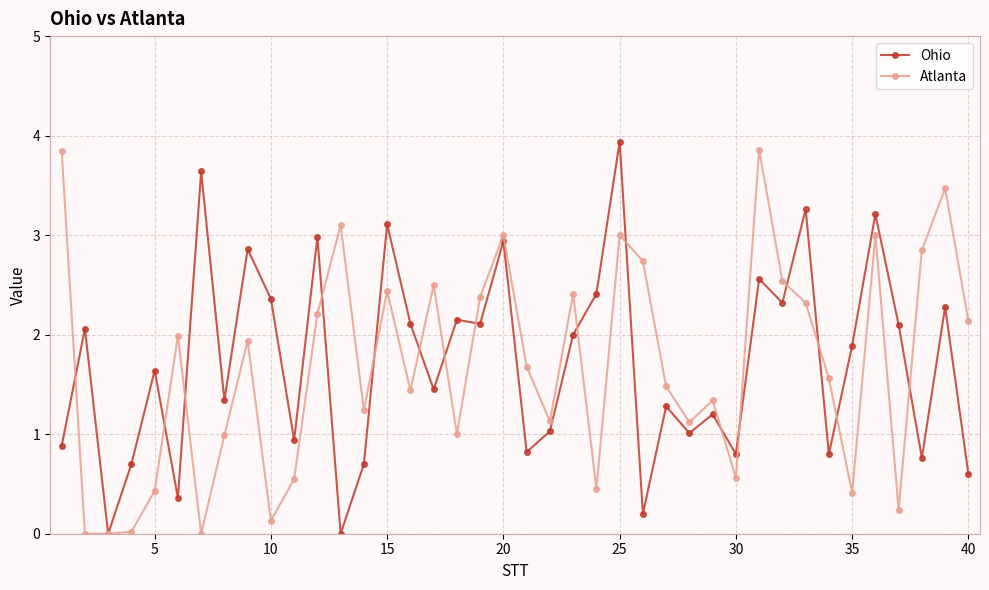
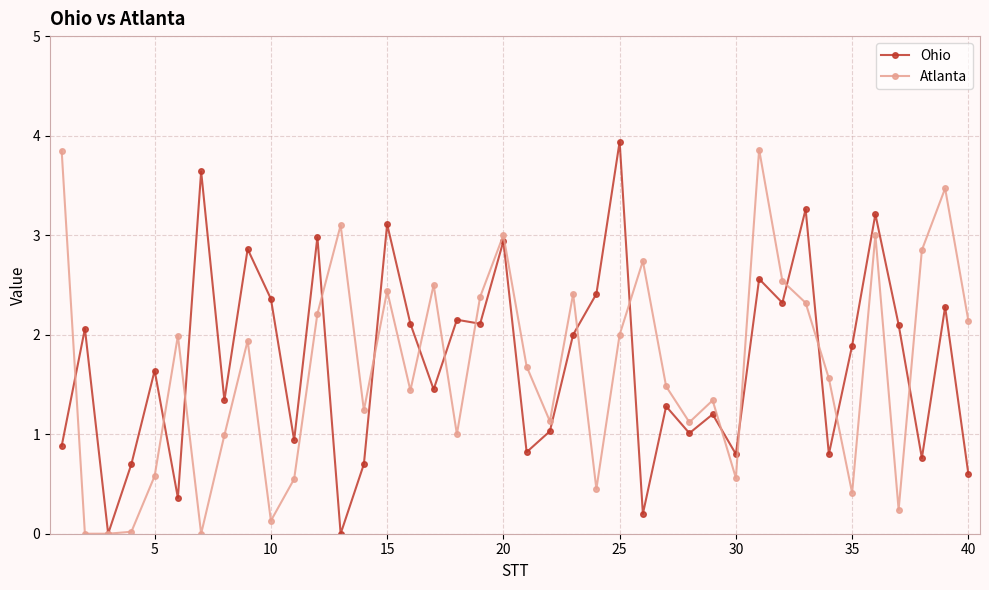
Atlanta, 5: 0.4 -> 0.6
Atlanta, 25: 3 -> 2
